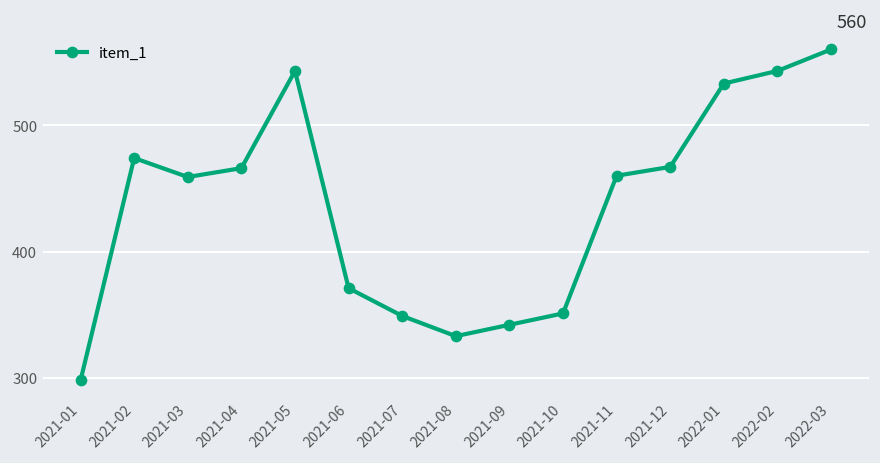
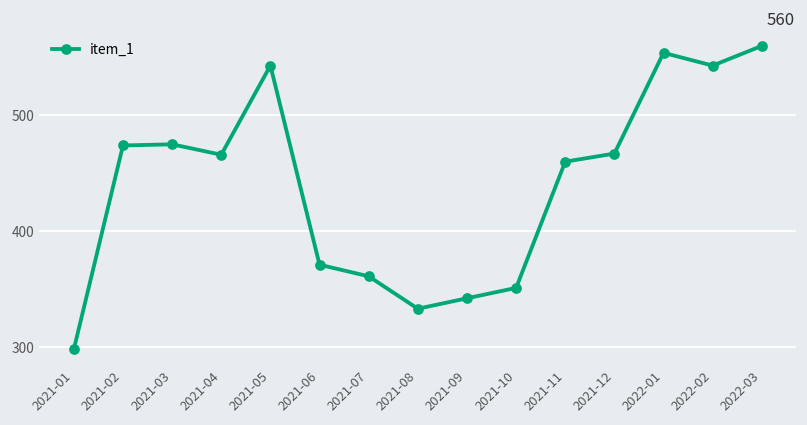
2021-03: 459 -> 475
2021-07: 349 -> 361
2022-01: 533 -> 554
